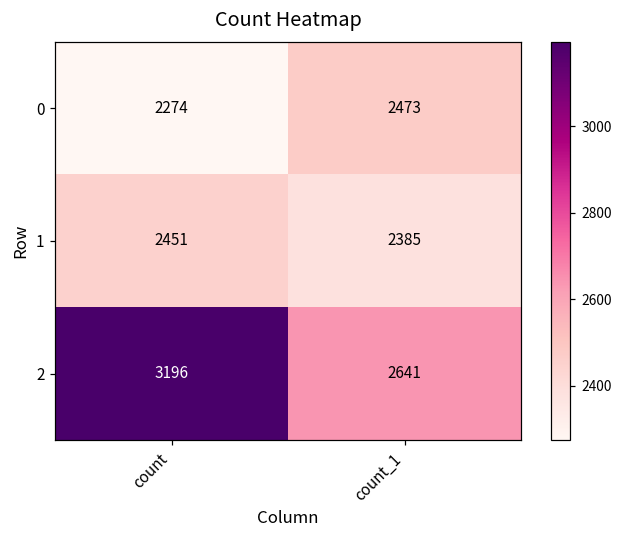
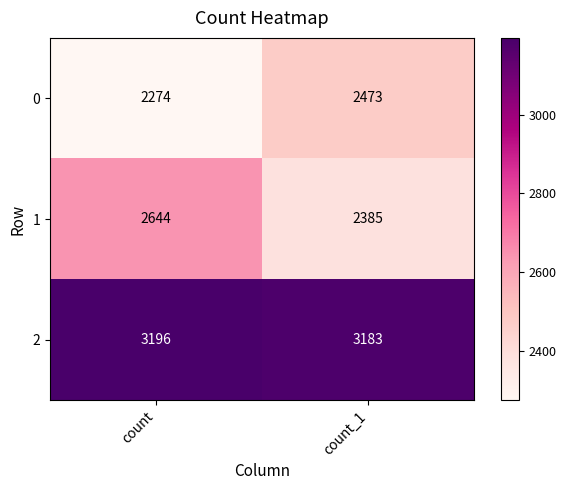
1, count: 2451 -> 2644
2, count_1: 2641 -> 3183
